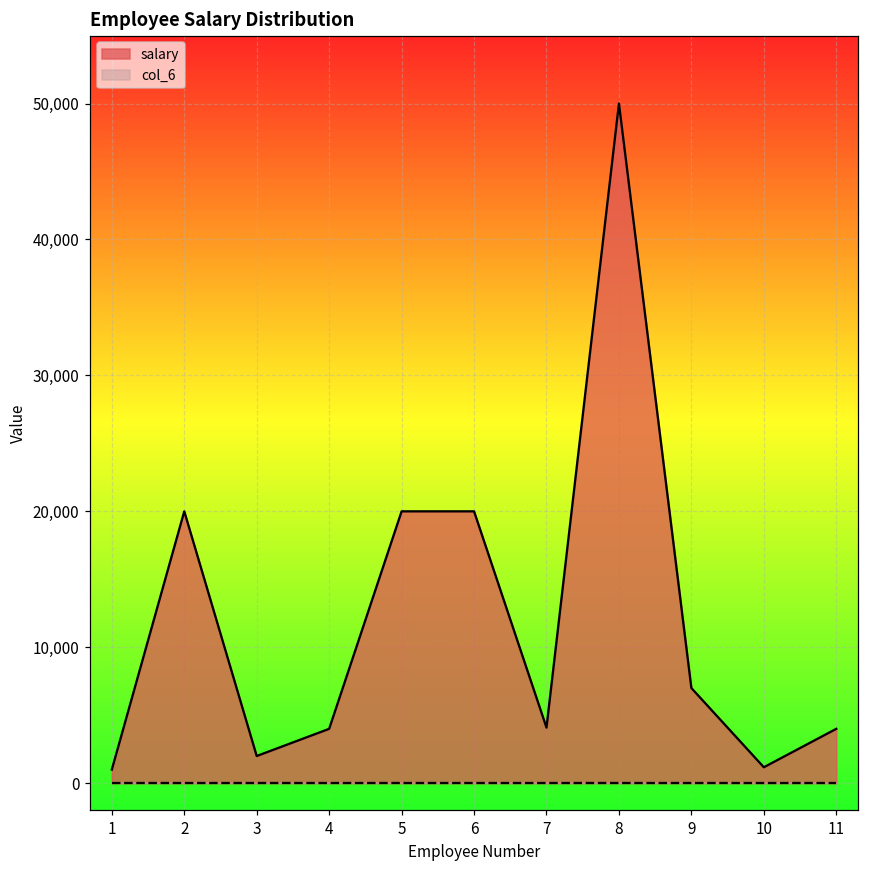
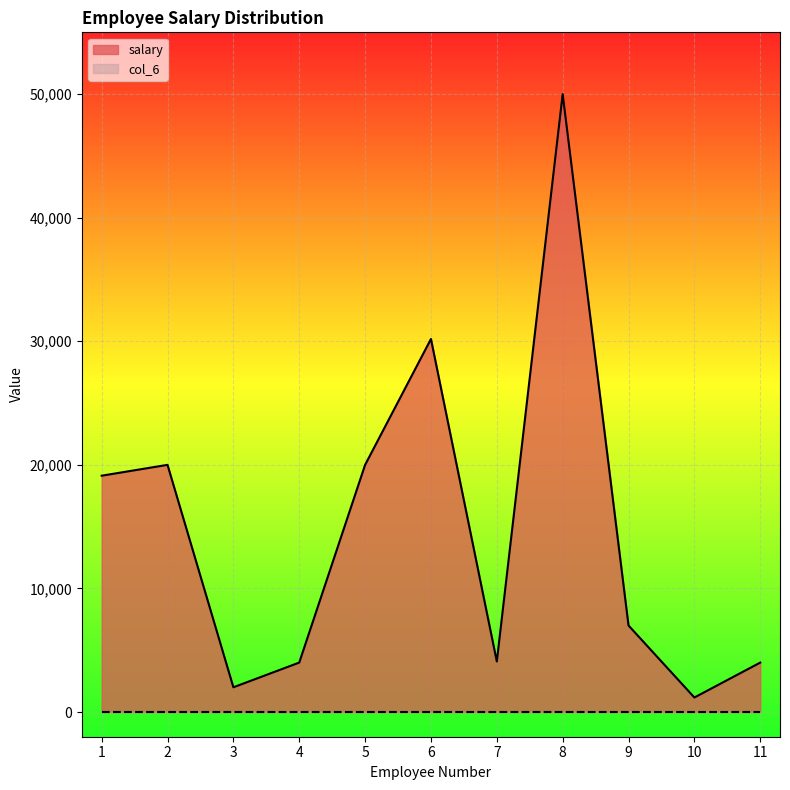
salary, 1: 1,000 -> 19,100
salary, 6: 20,000 -> 30,200
